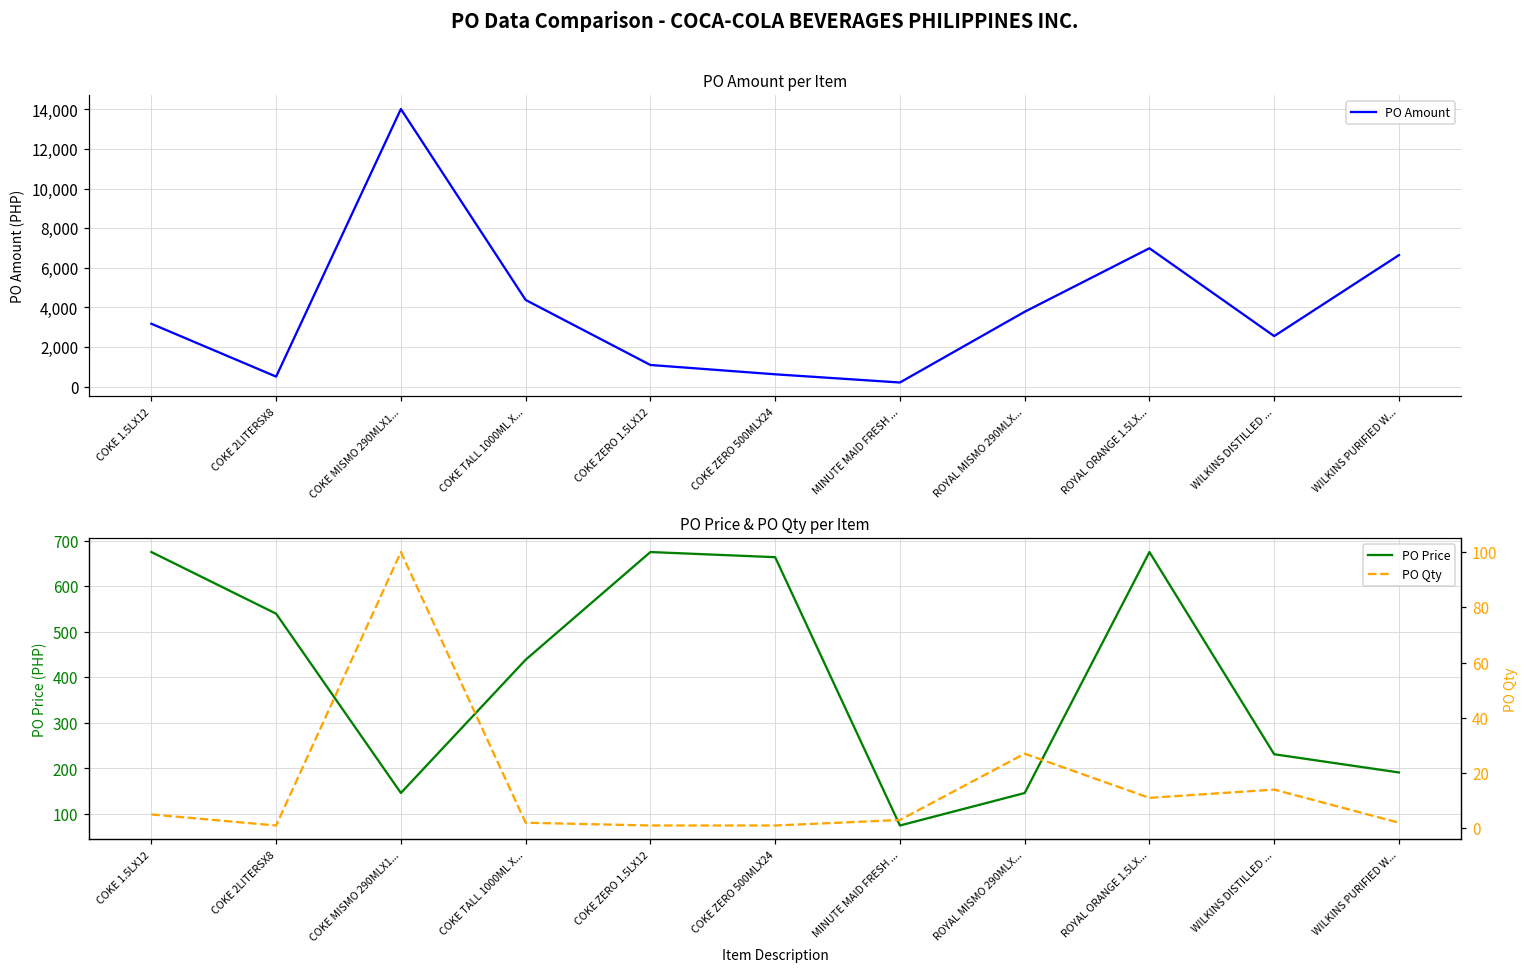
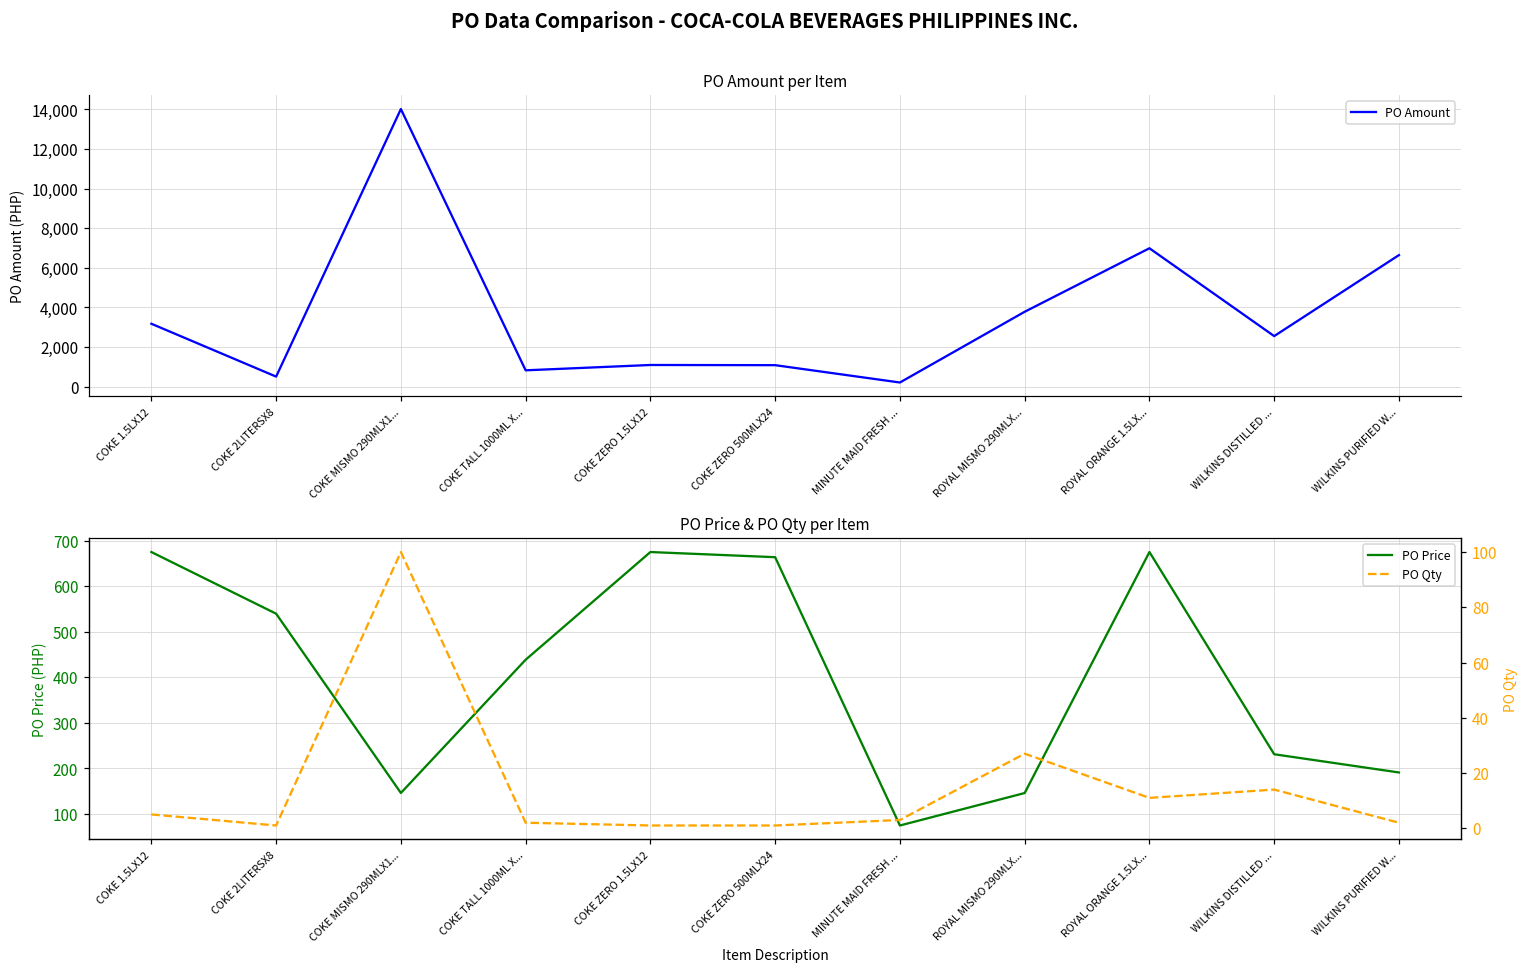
PO Amount per Item, COKE TALL 1000ML X...: 4,400 -> 800
PO Amount per Item, COKE ZERO 500MLX24: 600 -> 1,100
